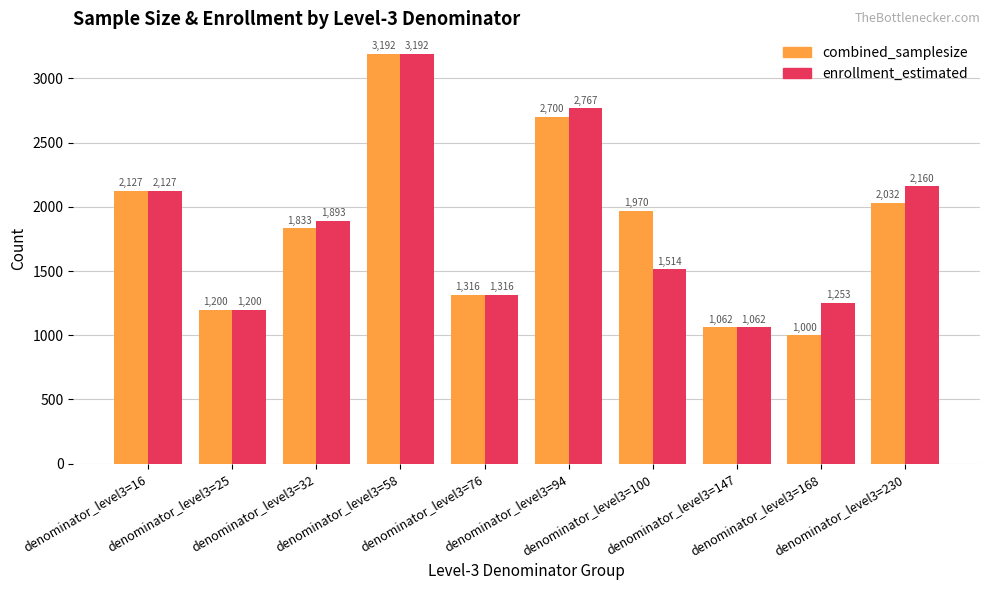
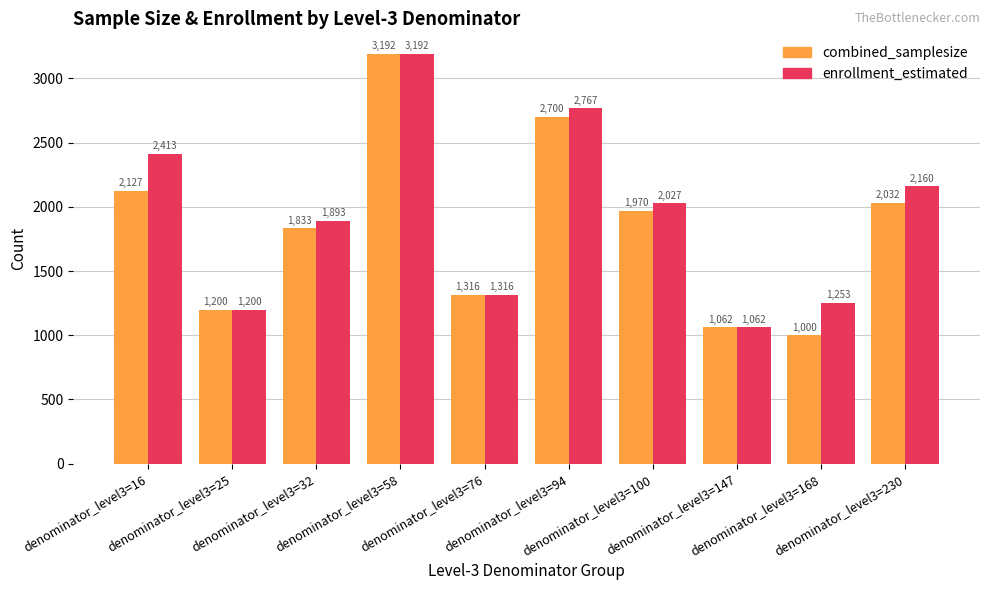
enrollment_estimated, denominator_level3=16: 2,127 -> 2,413
enrollment_estimated, denominator_level3=100: 1,514 -> 2,027
